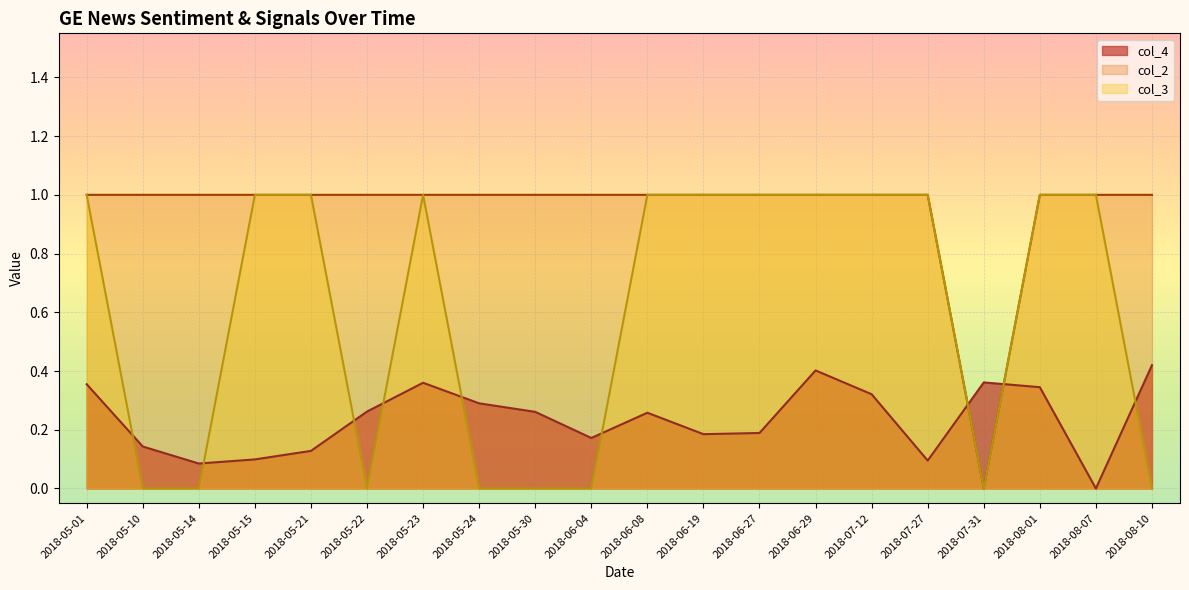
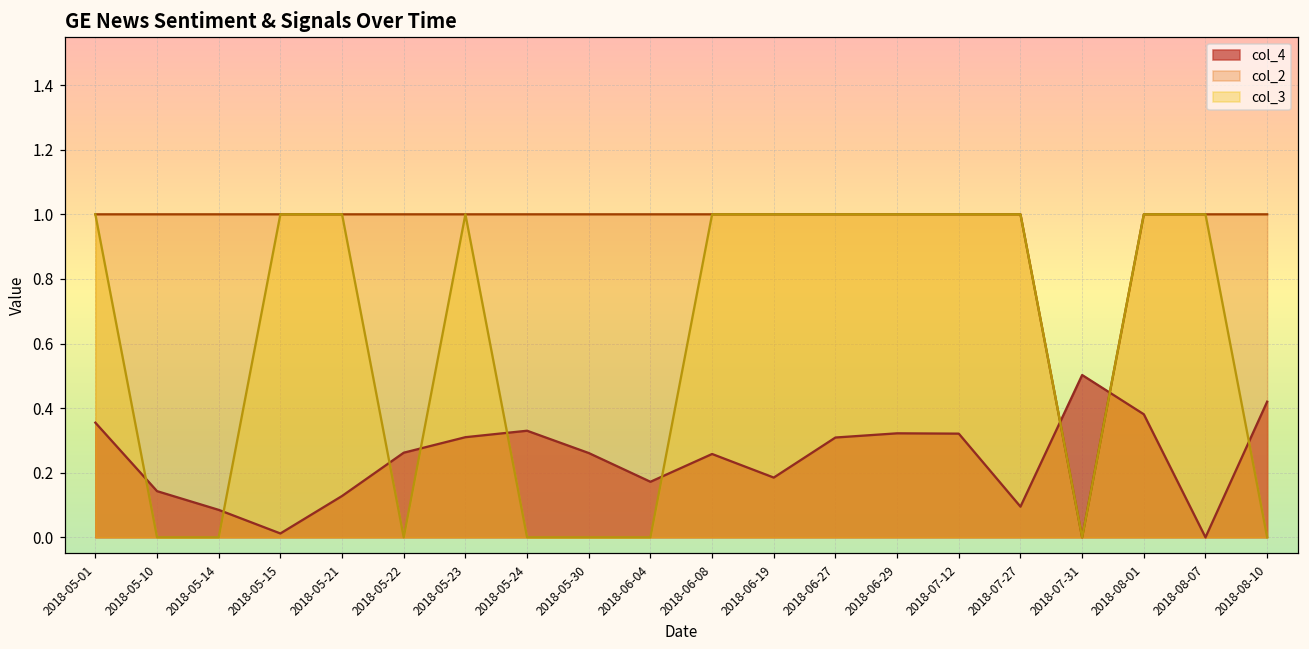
col_4, 2018-05-15: 0.10 -> 0.01
col_4, 2018-05-23: 0.36 -> 0.31
col_4, 2018-05-24: 0.29 -> 0.33
col_4, 2018-06-27: 0.19 -> 0.31
col_4, 2018-06-29: 0.40 -> 0.32
col_4, 2018-07-31: 0.36 -> 0.50
col_4, 2018-08-01: 0.35 -> 0.38
